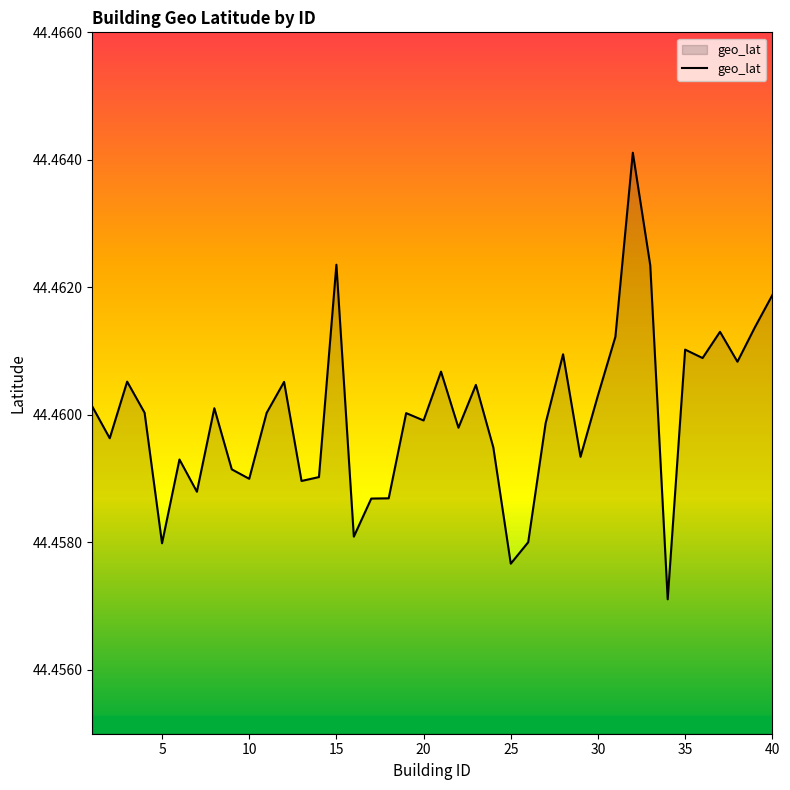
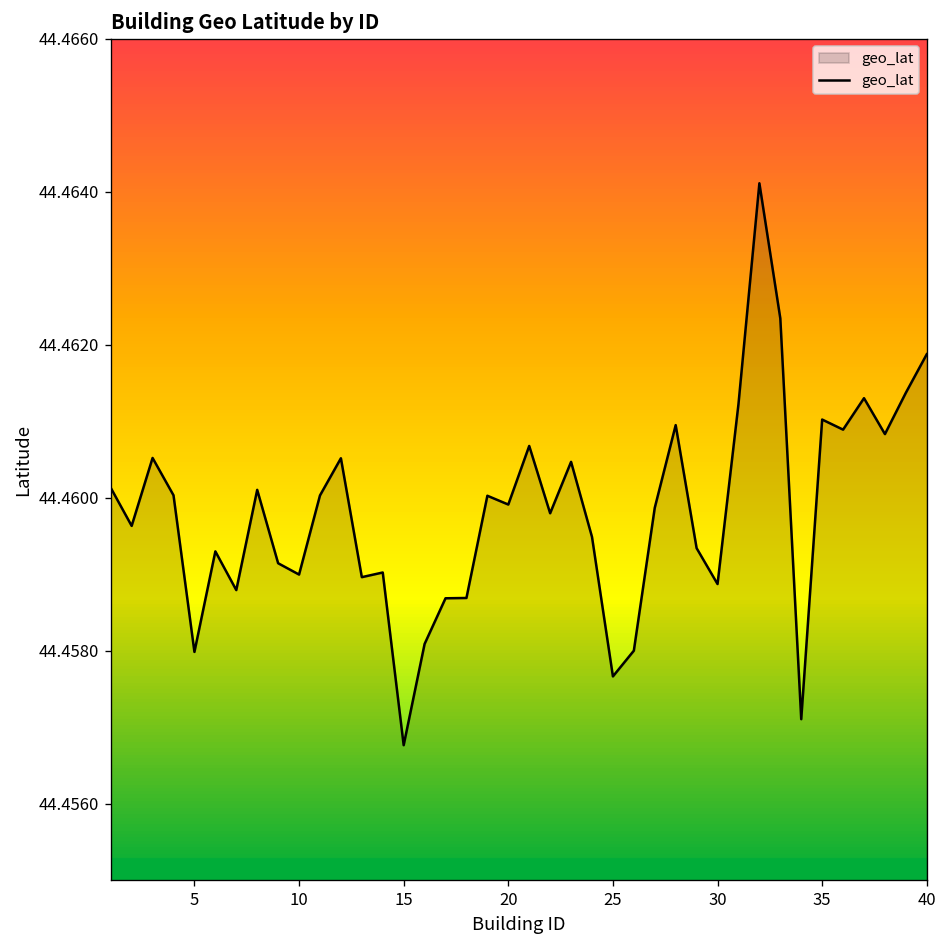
geo_lat, 15: 44.4624 -> 44.4568
geo_lat, 30: 44.4603 -> 44.4589
